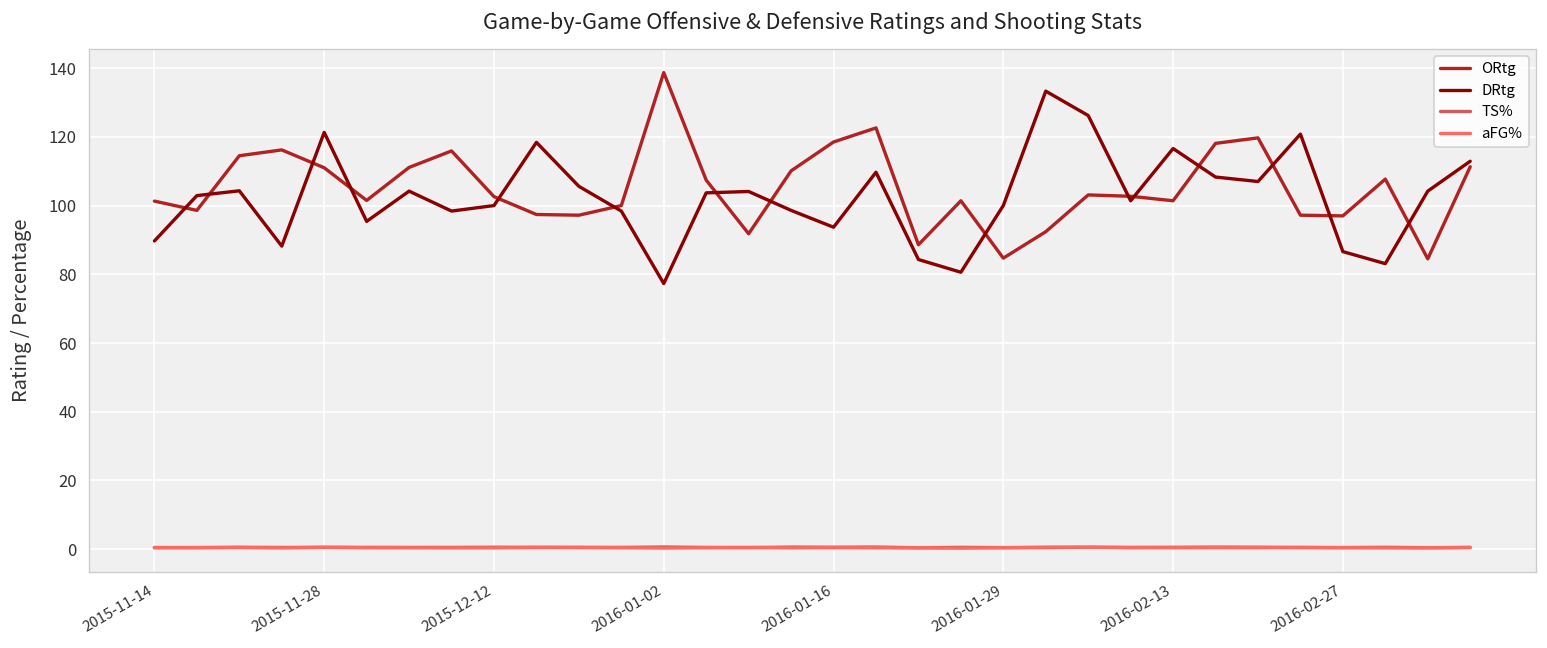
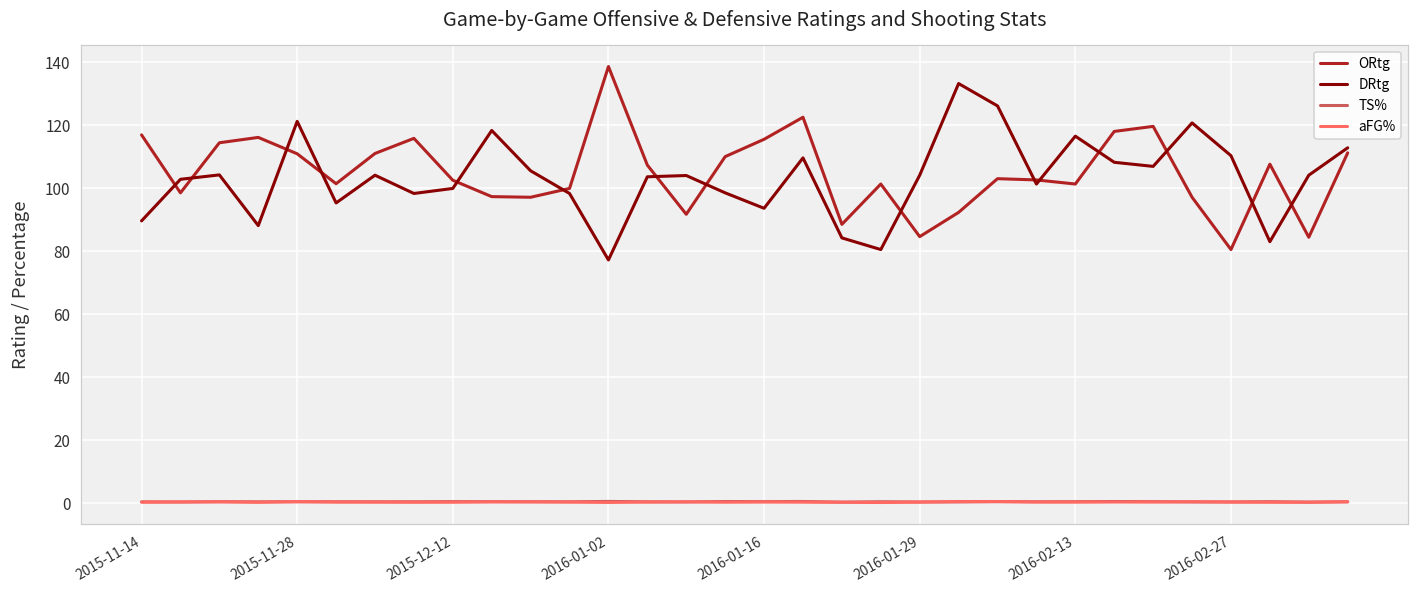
ORtg, 2015-11-14: 101 -> 117
ORtg, 2016-01-16: 119 -> 116
DRtg, 2016-01-29: 100 -> 104
ORtg, 2016-02-27: 97 -> 81
DRtg, 2016-02-27: 87 -> 110
